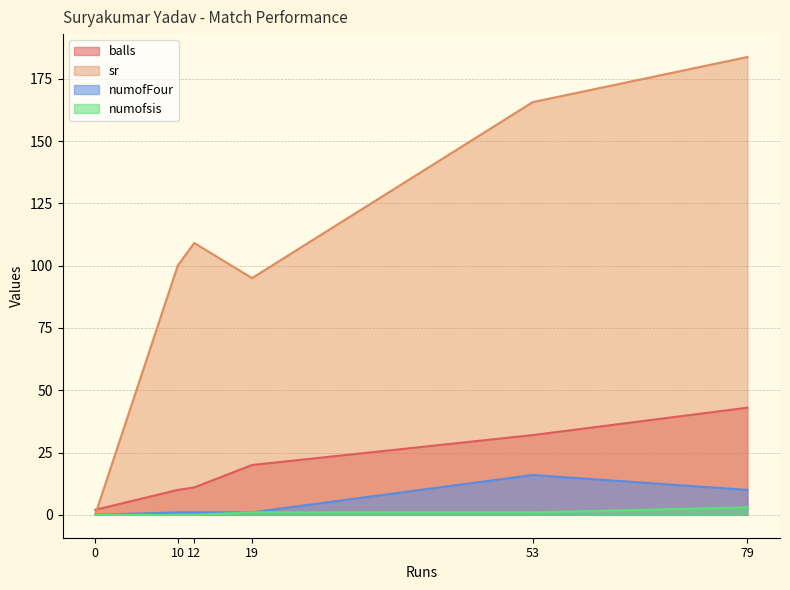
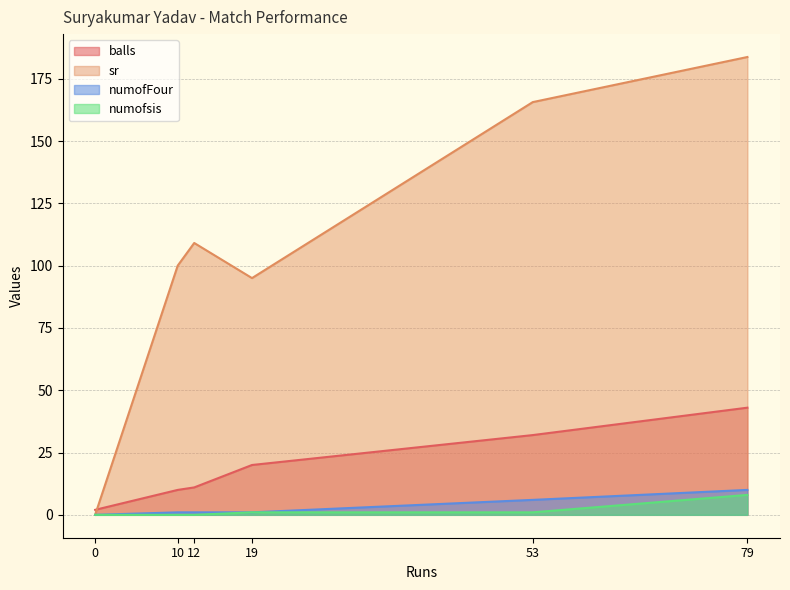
numofFour, 53: 16 -> 6
numofsis, 79: 3 -> 8
